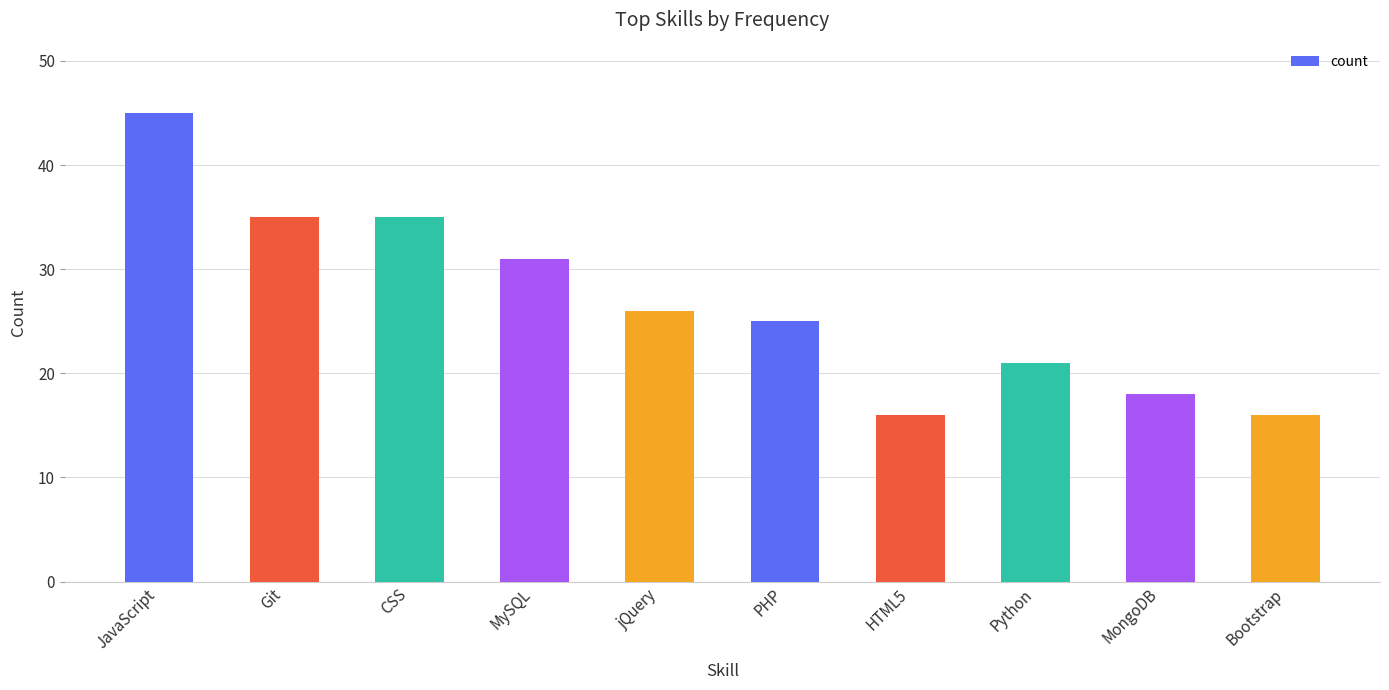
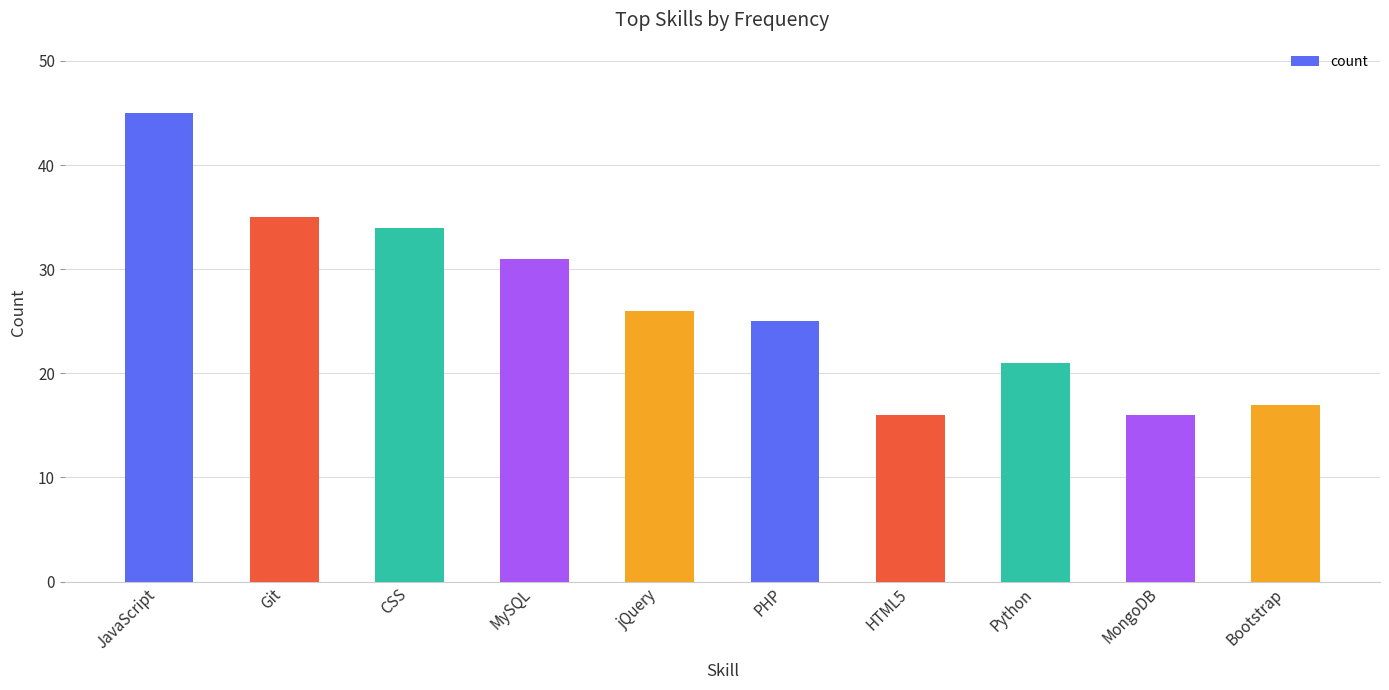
CSS: 35 -> 34
MongoDB: 18 -> 16
Bootstrap: 16 -> 17
